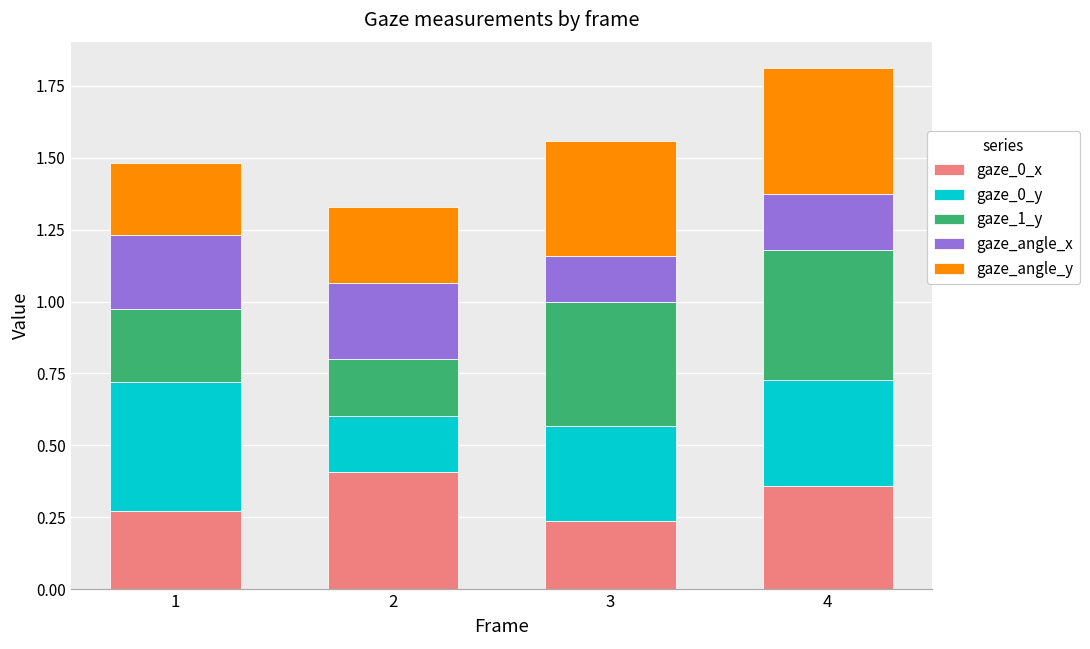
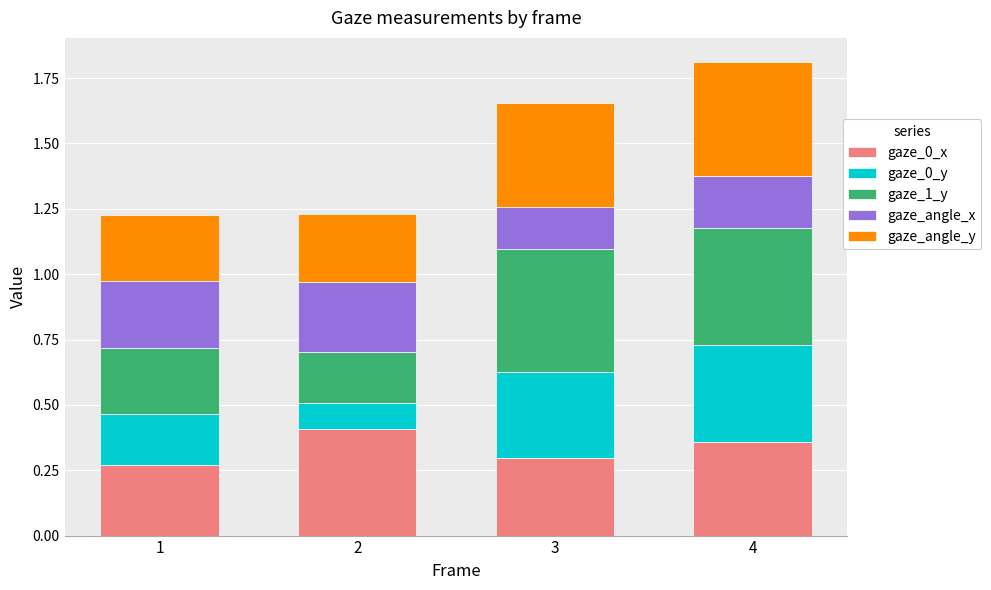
gaze_0_y, 1: 0.45 -> 0.19
gaze_0_y, 2: 0.20 -> 0.10
gaze_0_x, 3: 0.24 -> 0.30
gaze_1_y, 3: 0.43 -> 0.47
